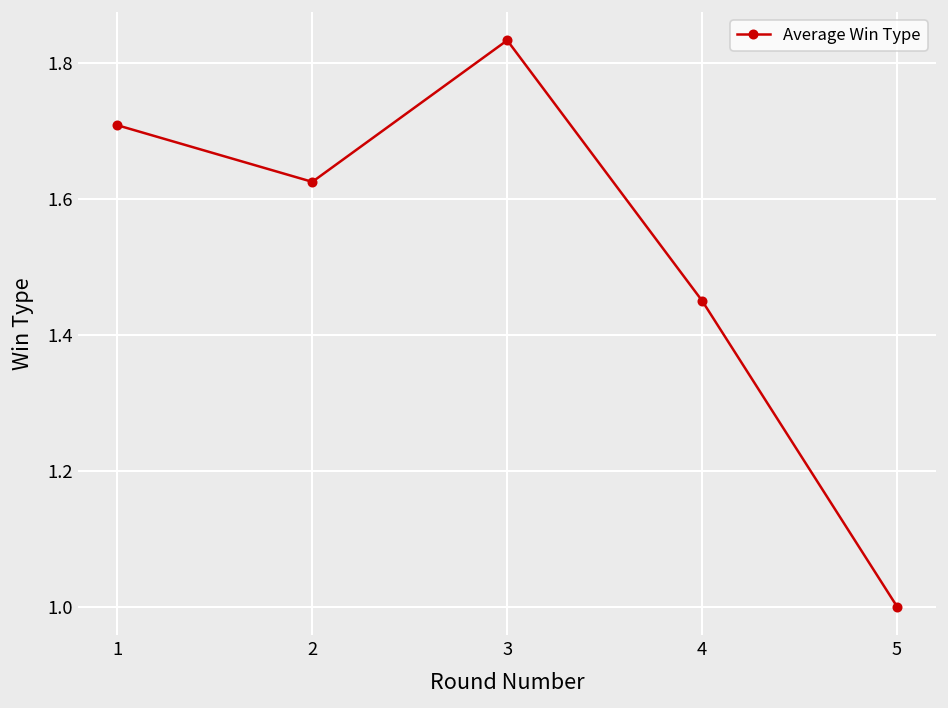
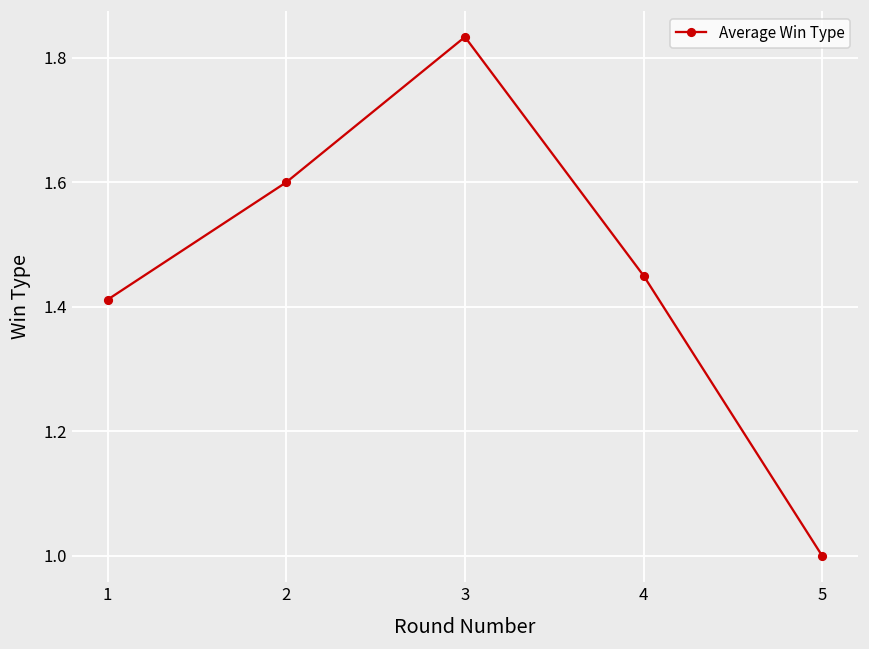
1: 1.71 -> 1.41
2: 1.63 -> 1.60
